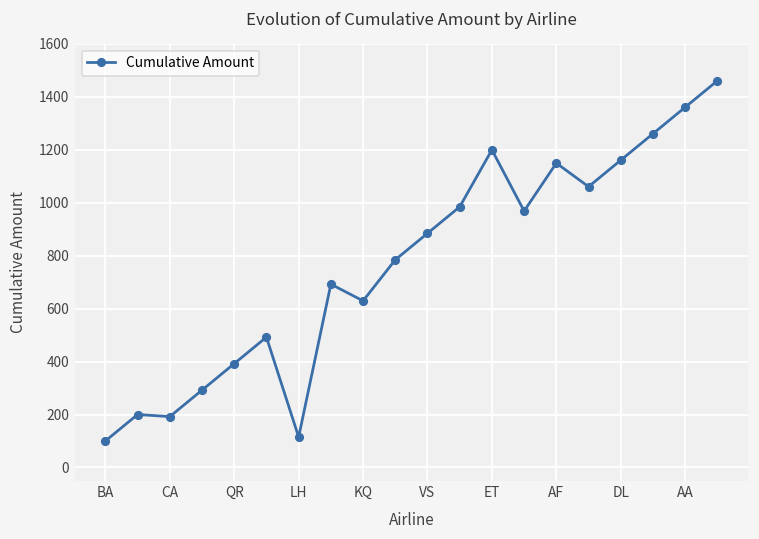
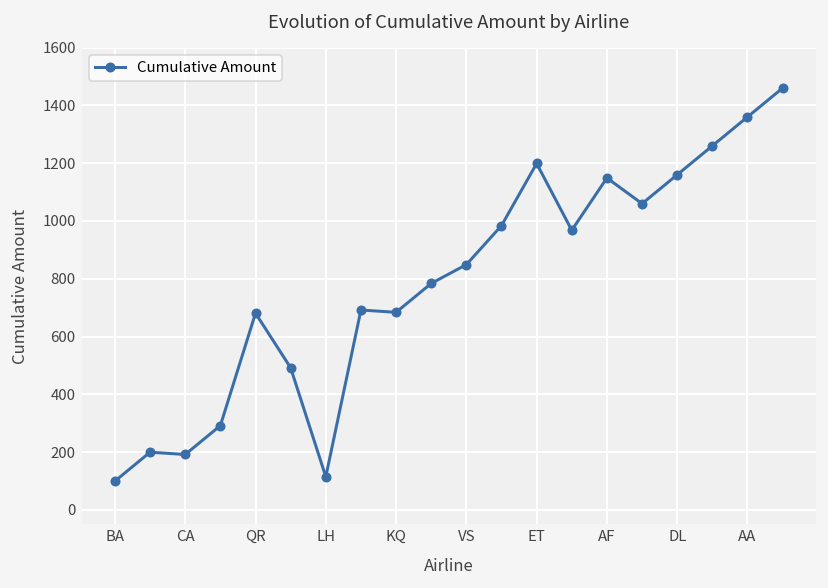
QR: 390 -> 680
KQ: 630 -> 680
VS: 880 -> 850
